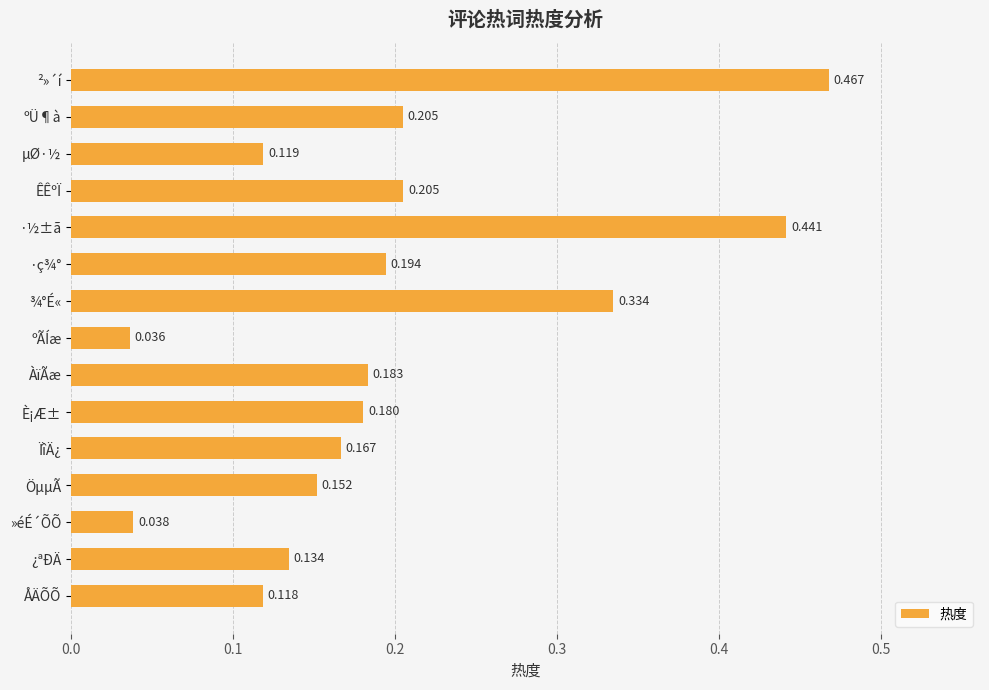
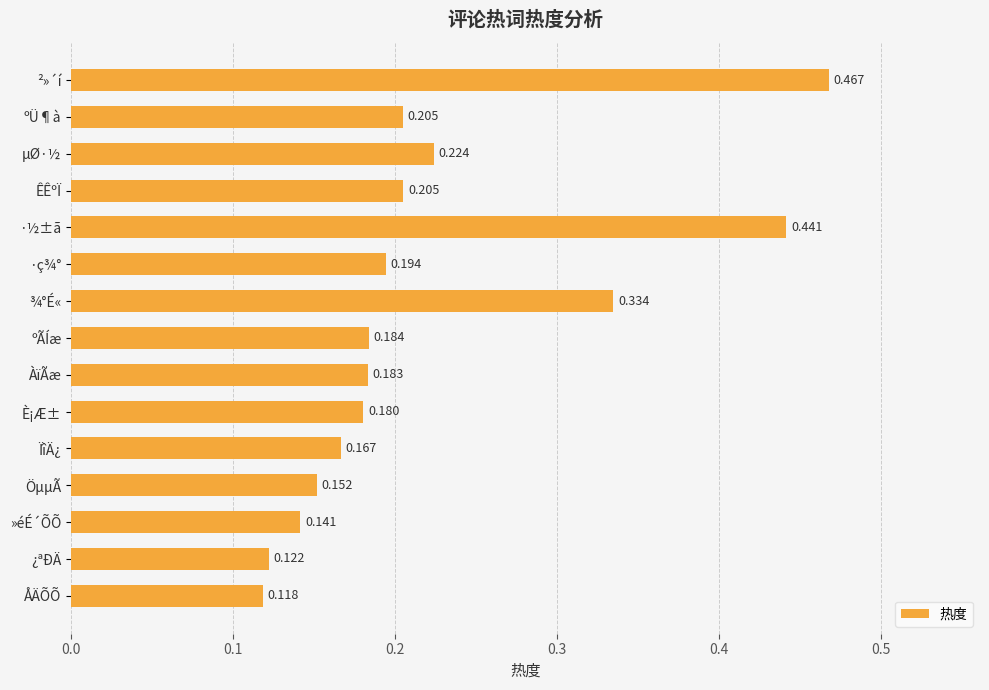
µØ·½: 0.119 -> 0.224
ºÃÍæ: 0.036 -> 0.184
»éÉ´ÕÕ: 0.038 -> 0.141
¿ªÐÄ: 0.134 -> 0.122
